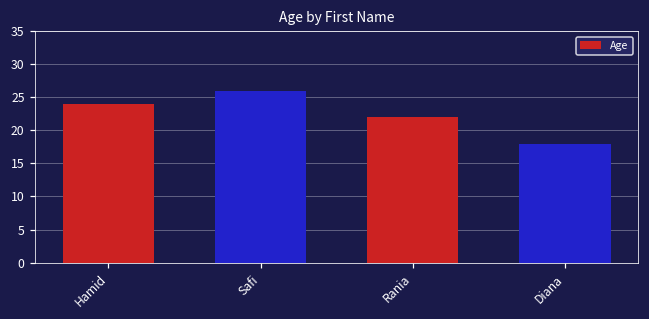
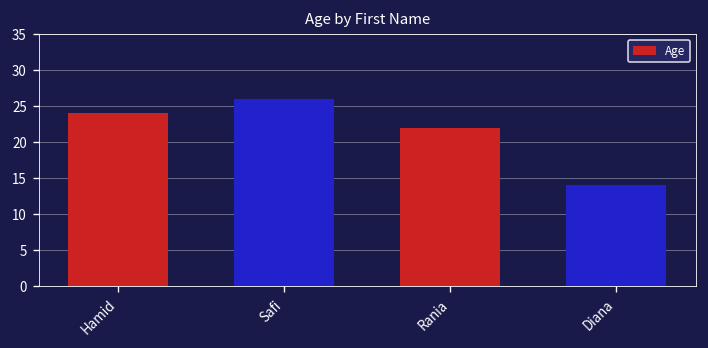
Diana: 18 -> 14
